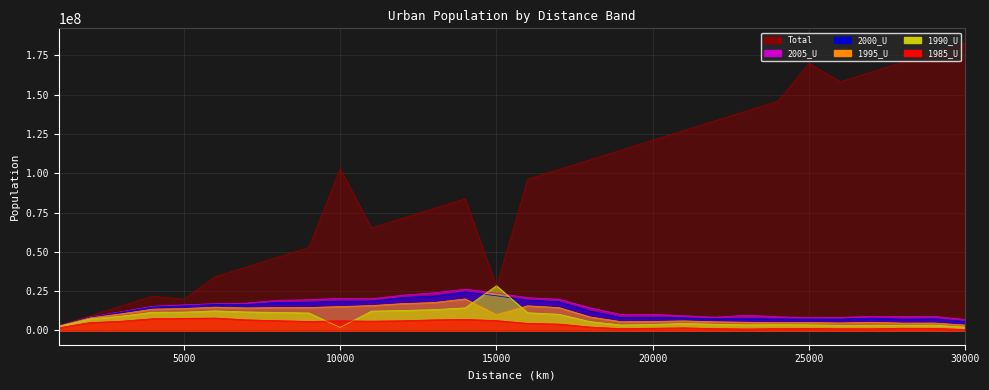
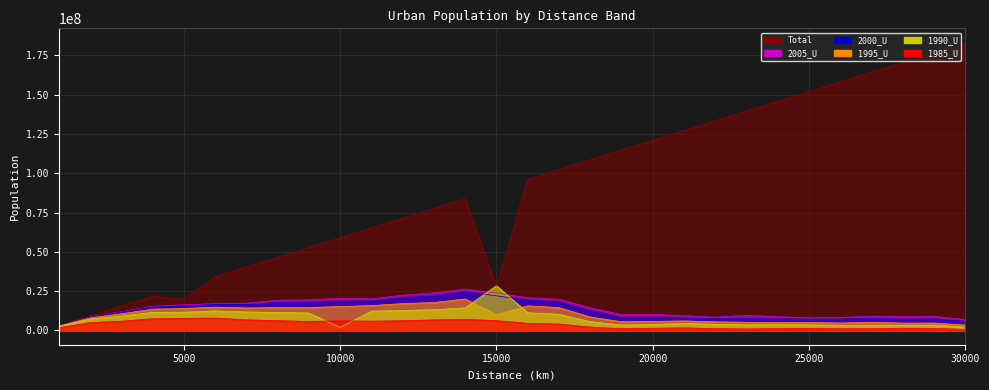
Total, 10000: 103000000 -> 59000000
Total, 25000: 170000000 -> 152000000
